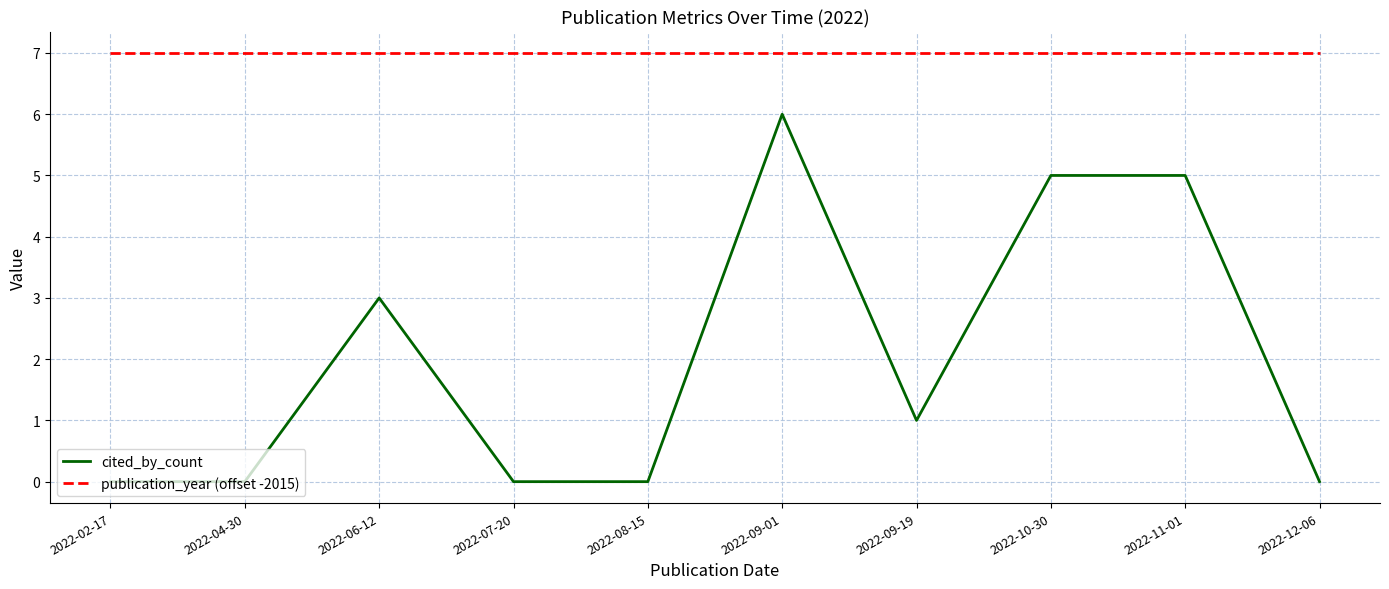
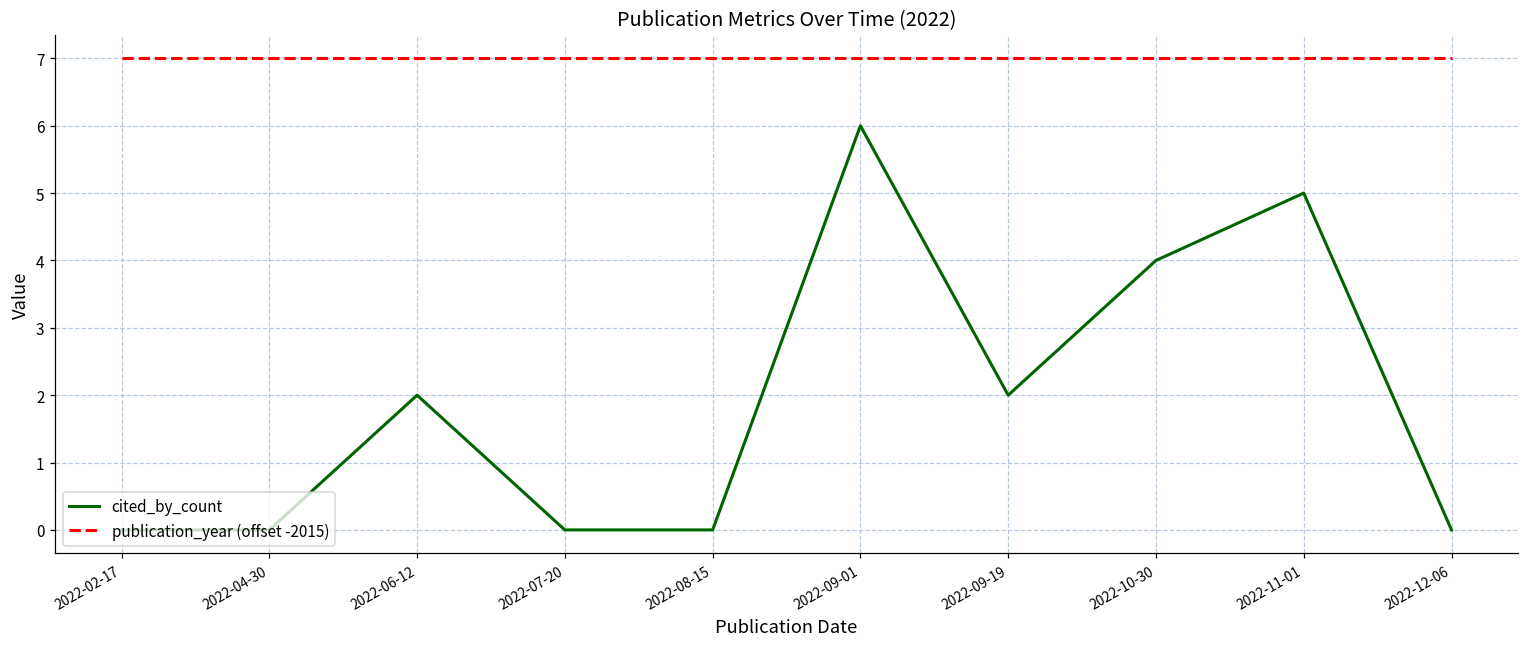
cited_by_count, 2022-06-12: 3 -> 2
cited_by_count, 2022-09-19: 1 -> 2
cited_by_count, 2022-10-30: 5 -> 4
